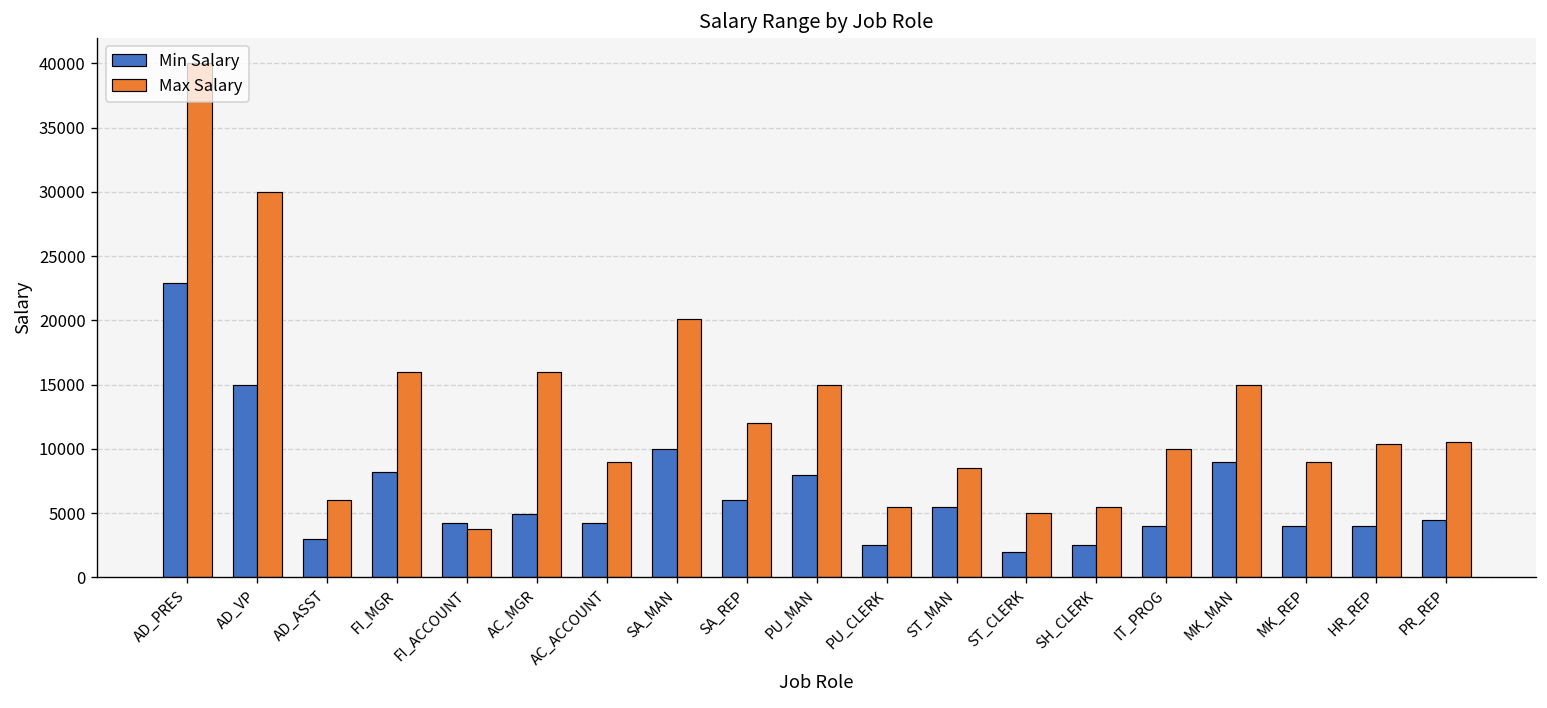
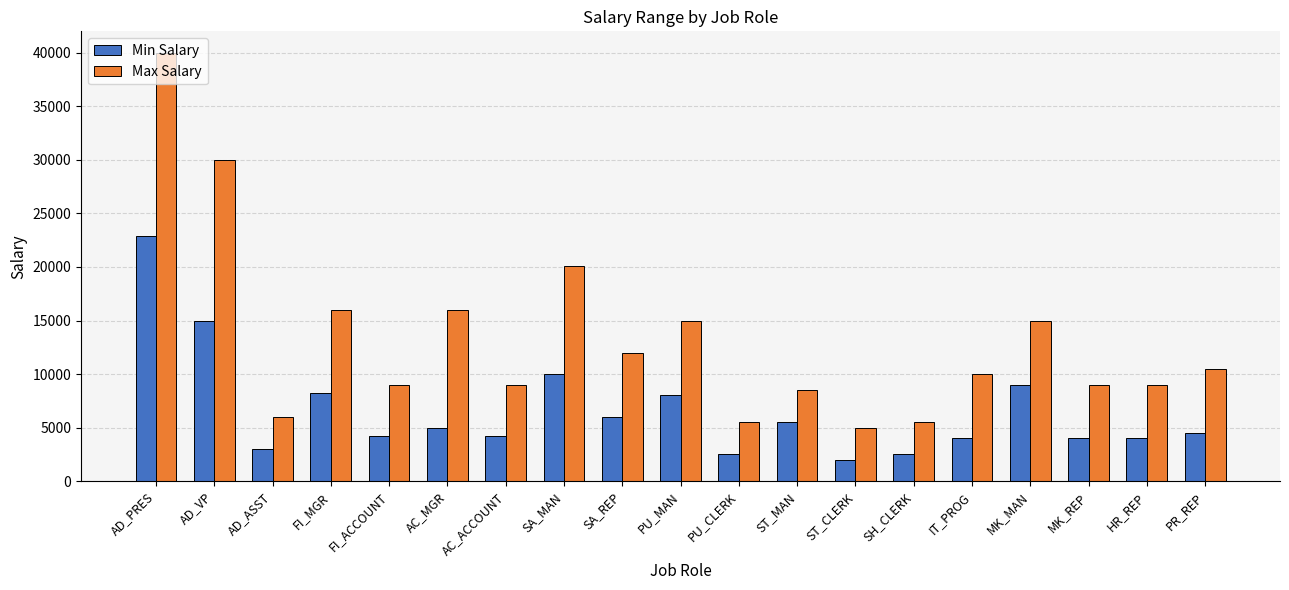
Max Salary, FI_ACCOUNT: 3800 -> 9000
Max Salary, HR_REP: 10400 -> 9000
